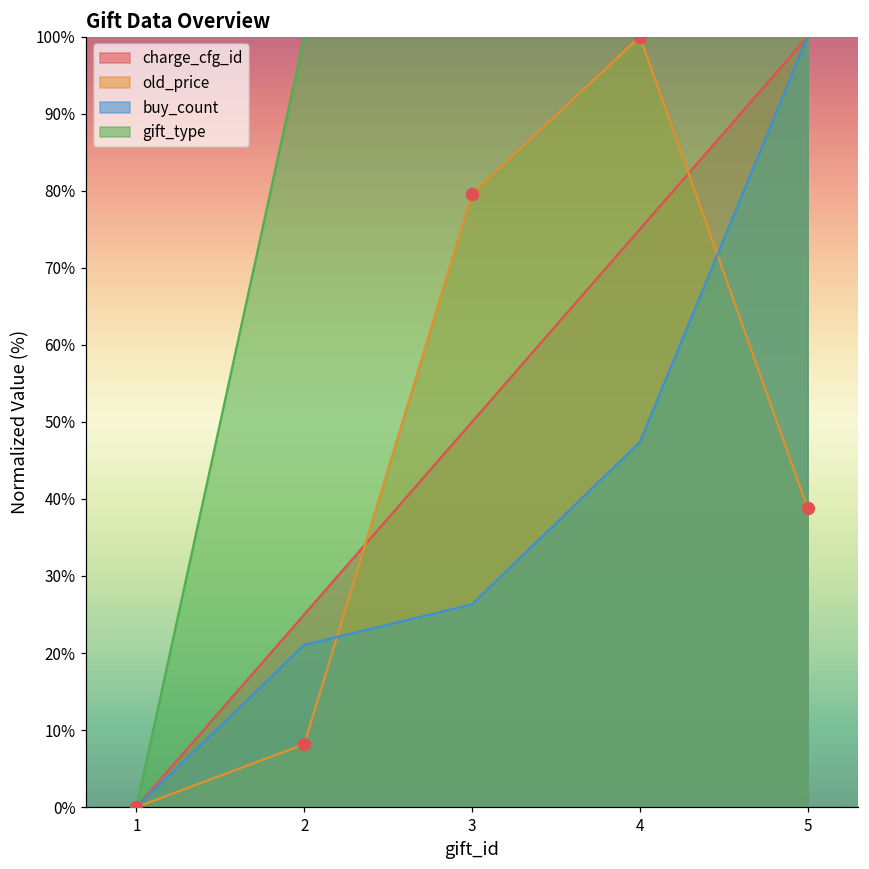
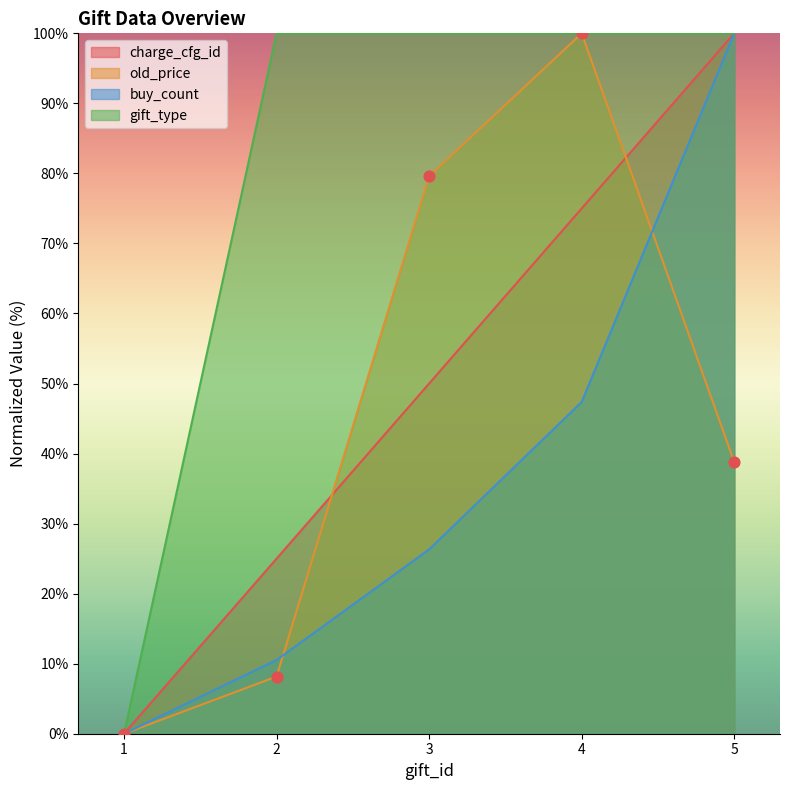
buy_count, 2: 21% -> 11%
